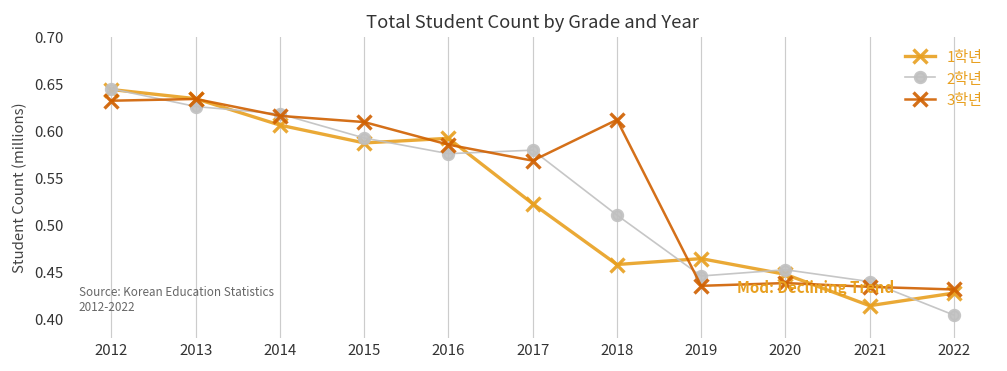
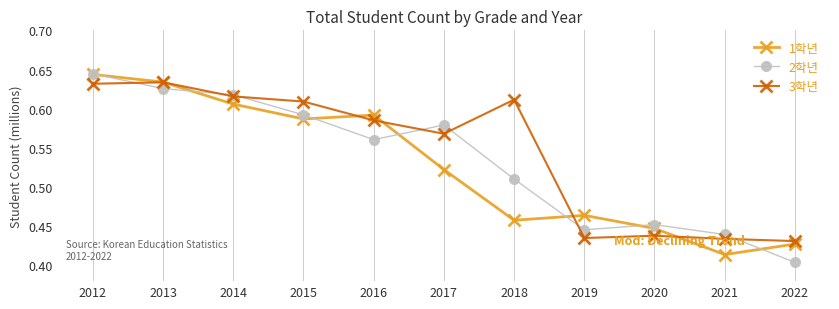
2학년, 2016: 0.58 -> 0.56
